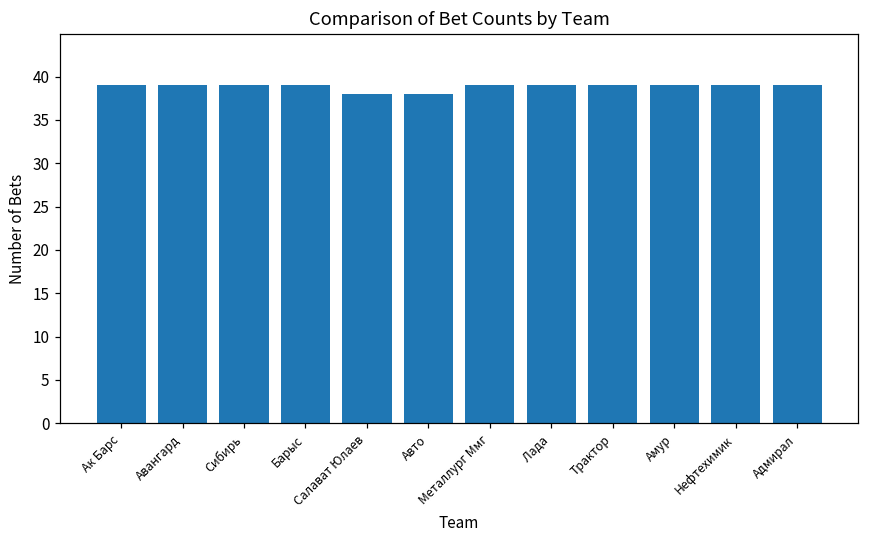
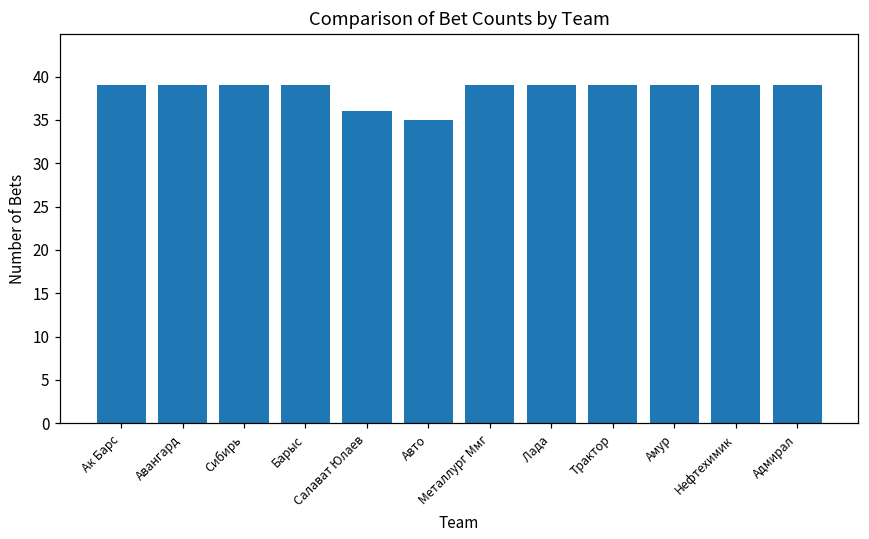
Салават Юлаев: 38 -> 36
Авто: 38 -> 35
